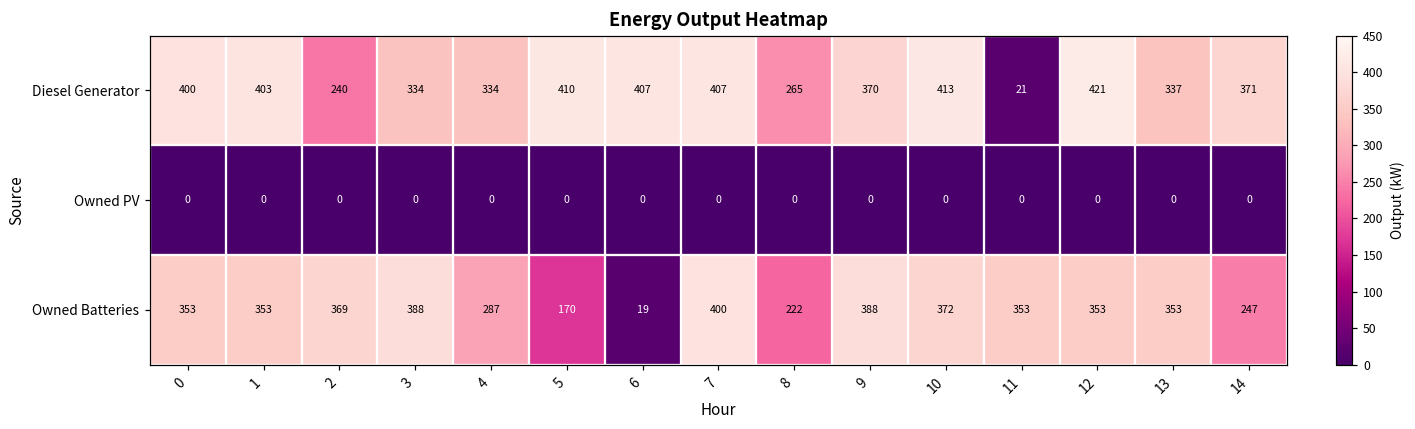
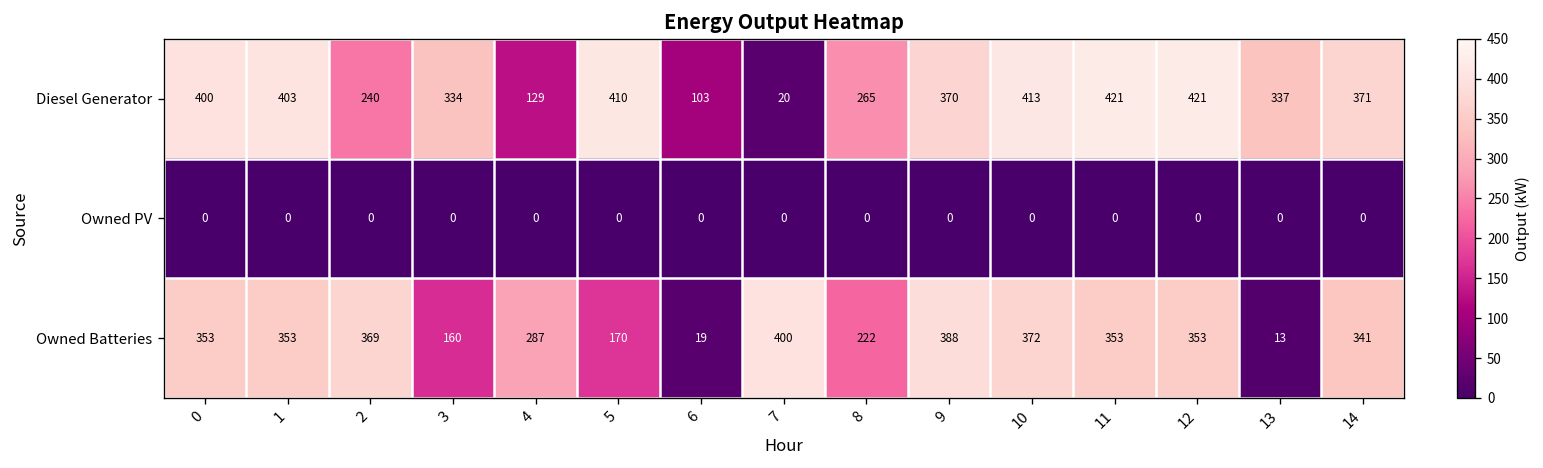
Diesel Generator, 4: 334 -> 129
Diesel Generator, 6: 407 -> 103
Diesel Generator, 7: 407 -> 20
Diesel Generator, 11: 21 -> 421
Owned Batteries, 3: 388 -> 160
Owned Batteries, 13: 353 -> 13
Owned Batteries, 14: 247 -> 341
